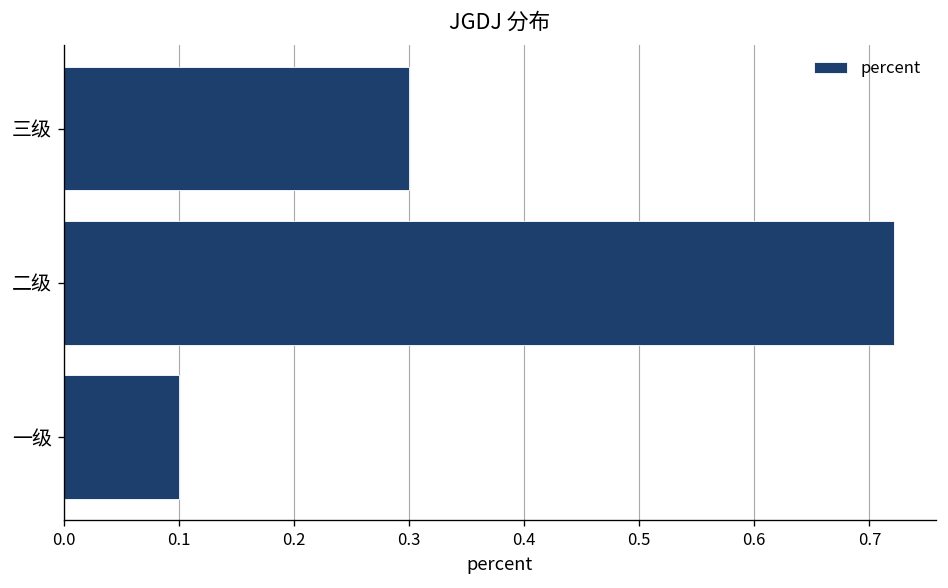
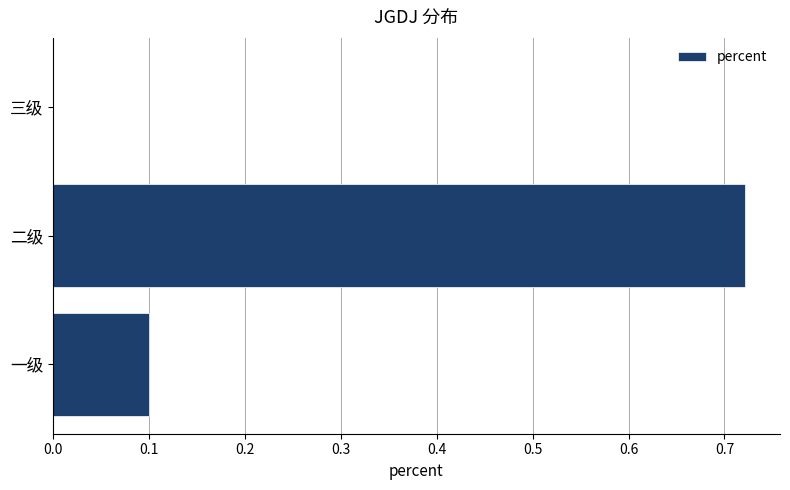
三级: 0.3 -> 0.0
